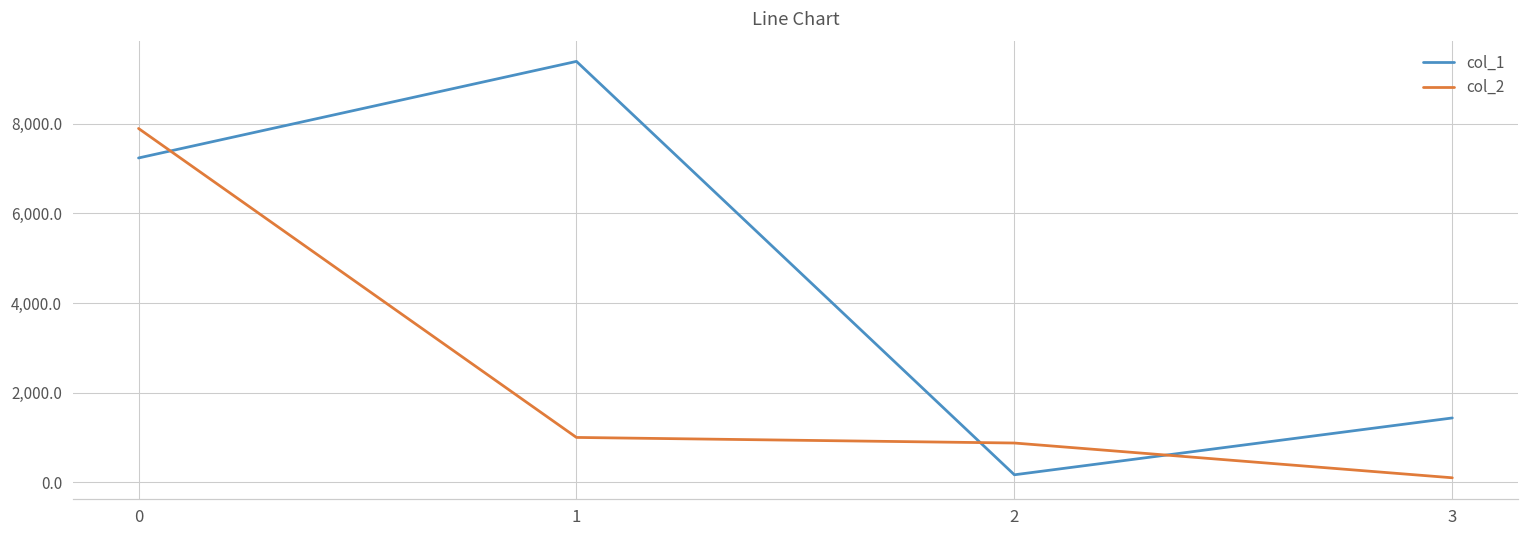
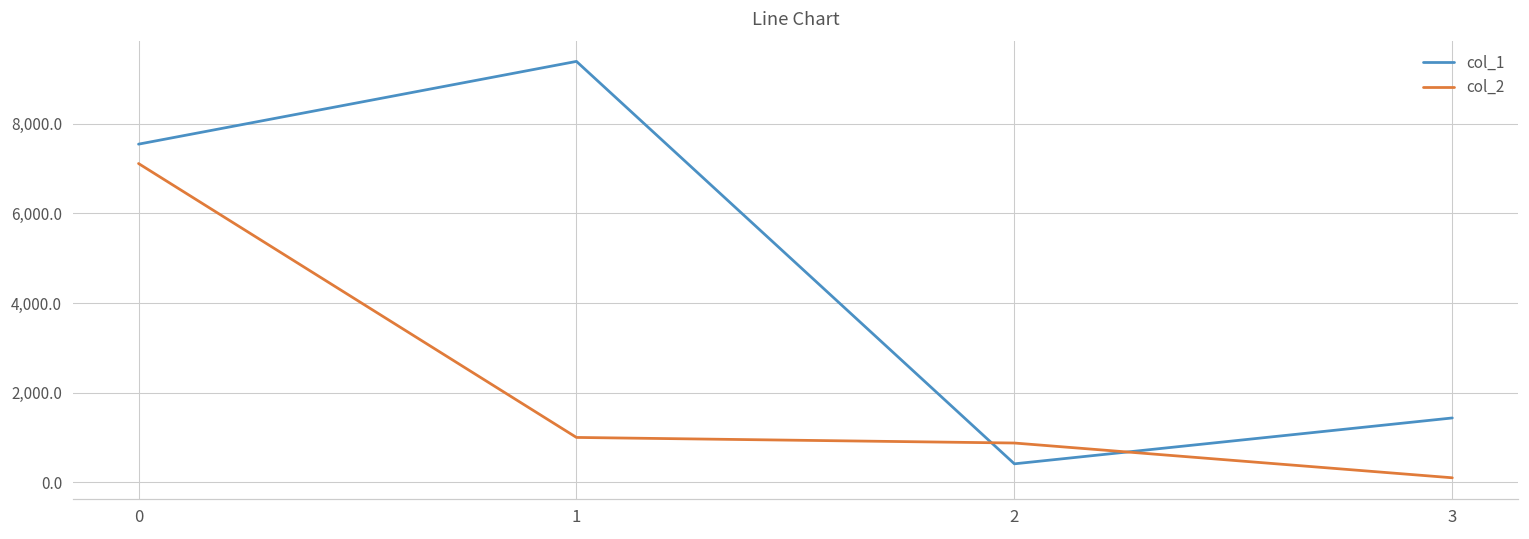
col_1, 0: 7,200 -> 7,500
col_2, 0: 7,900 -> 7,100
col_1, 2: 200 -> 400
